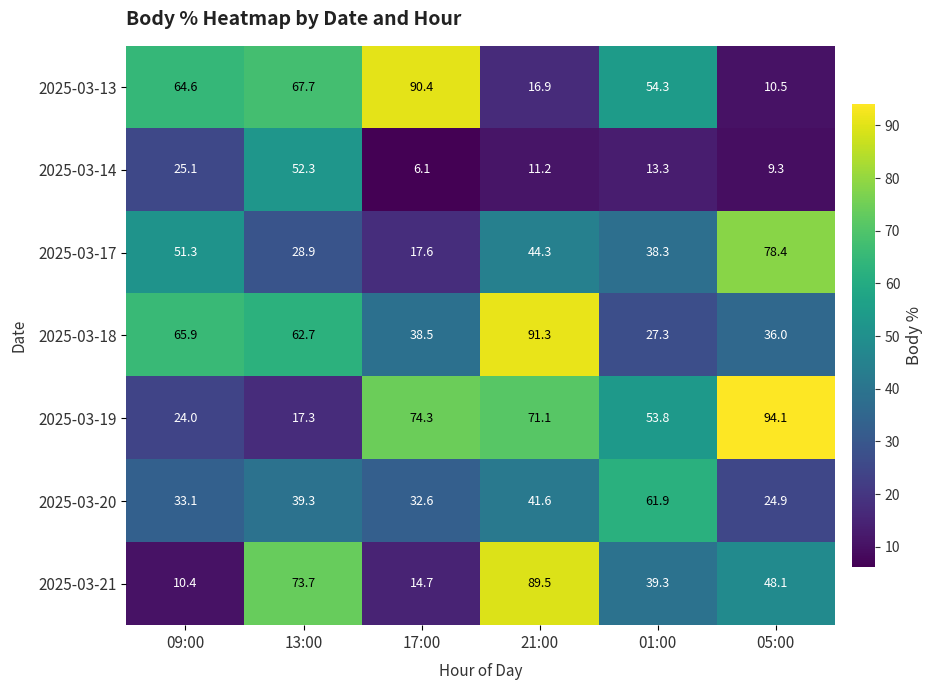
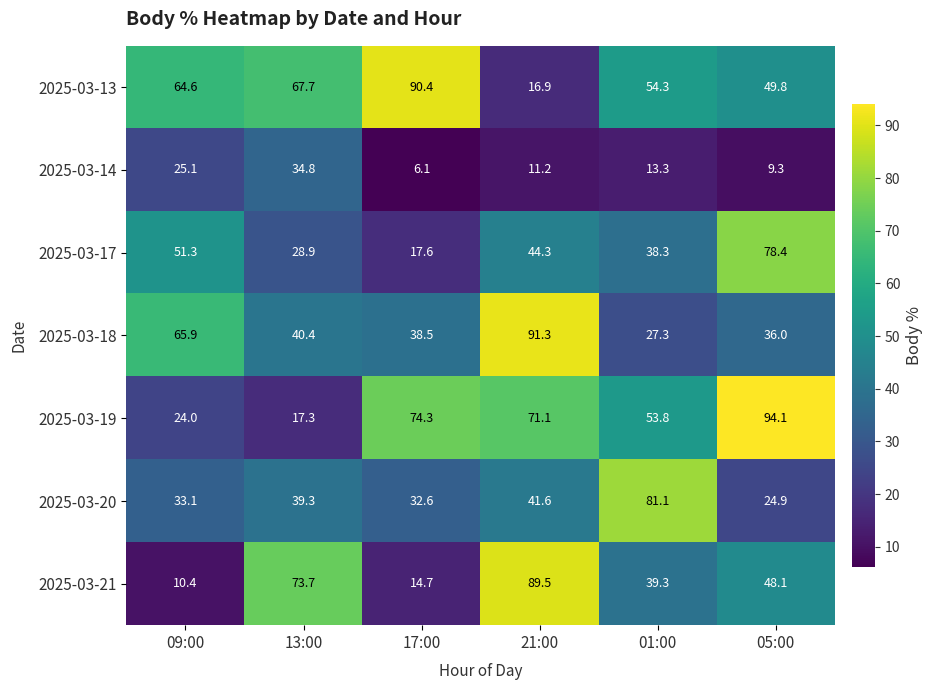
2025-03-13, 05:00: 10.5 -> 49.8
2025-03-14, 13:00: 52.3 -> 34.8
2025-03-18, 13:00: 62.7 -> 40.4
2025-03-20, 01:00: 61.9 -> 81.1
